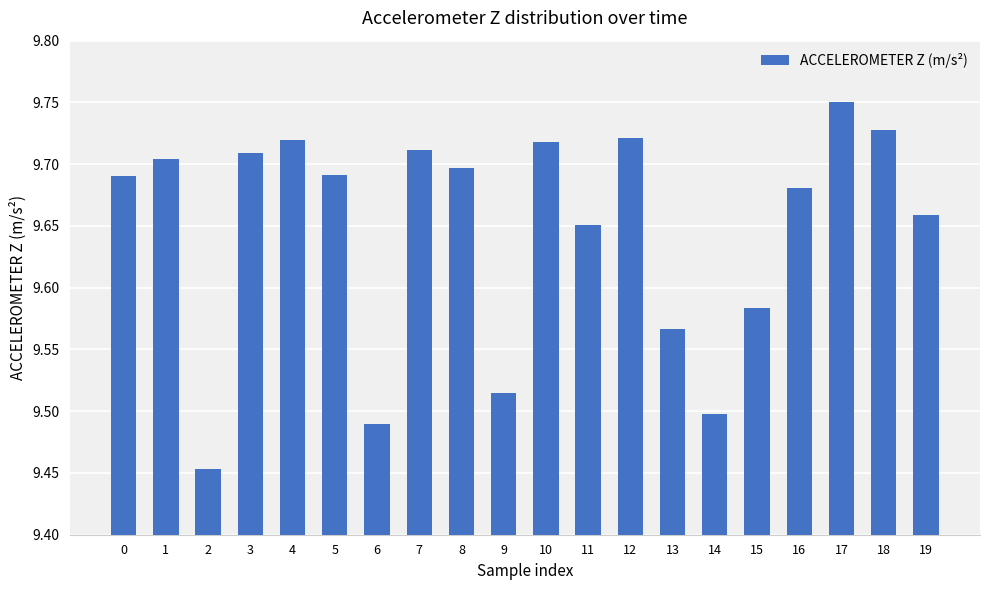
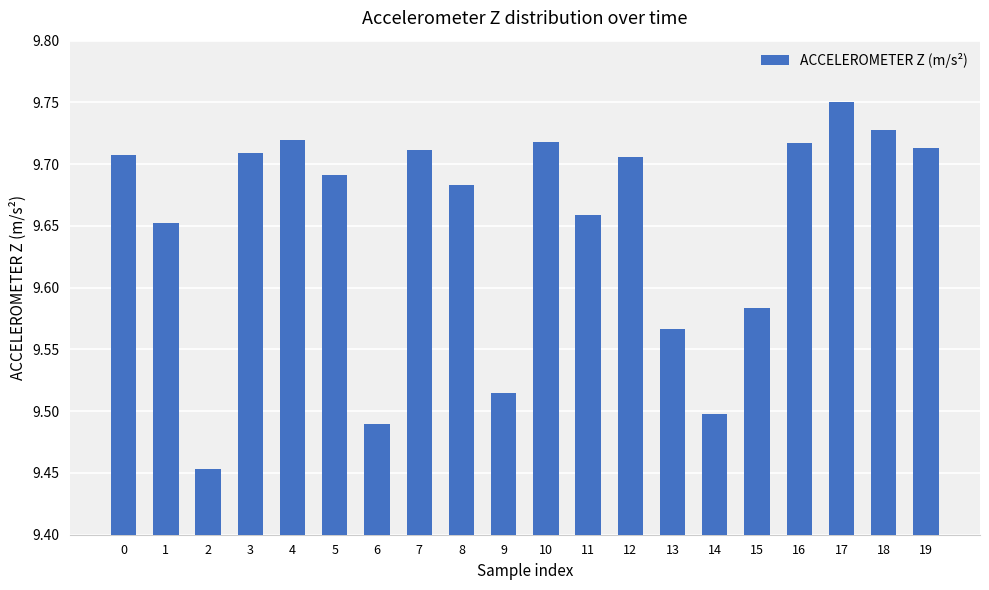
0: 9.690 -> 9.708
1: 9.704 -> 9.652
8: 9.697 -> 9.684
11: 9.651 -> 9.659
12: 9.721 -> 9.706
16: 9.681 -> 9.717
19: 9.659 -> 9.713
